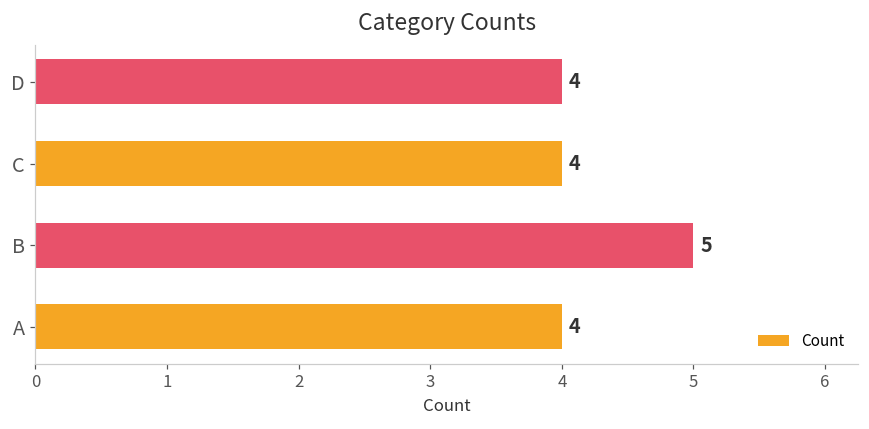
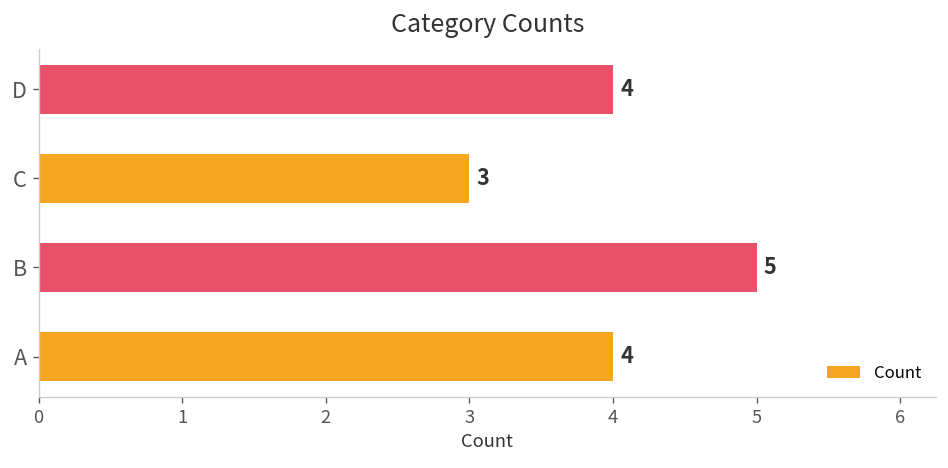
C: 4 -> 3
